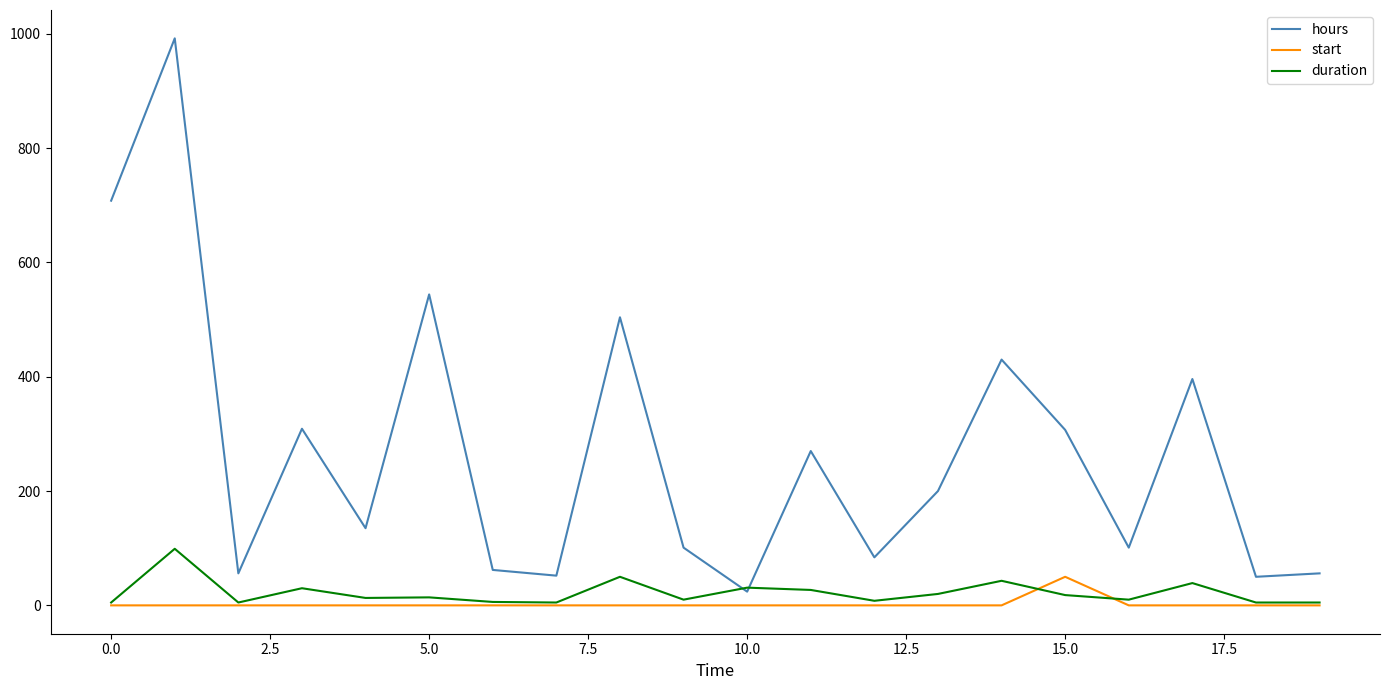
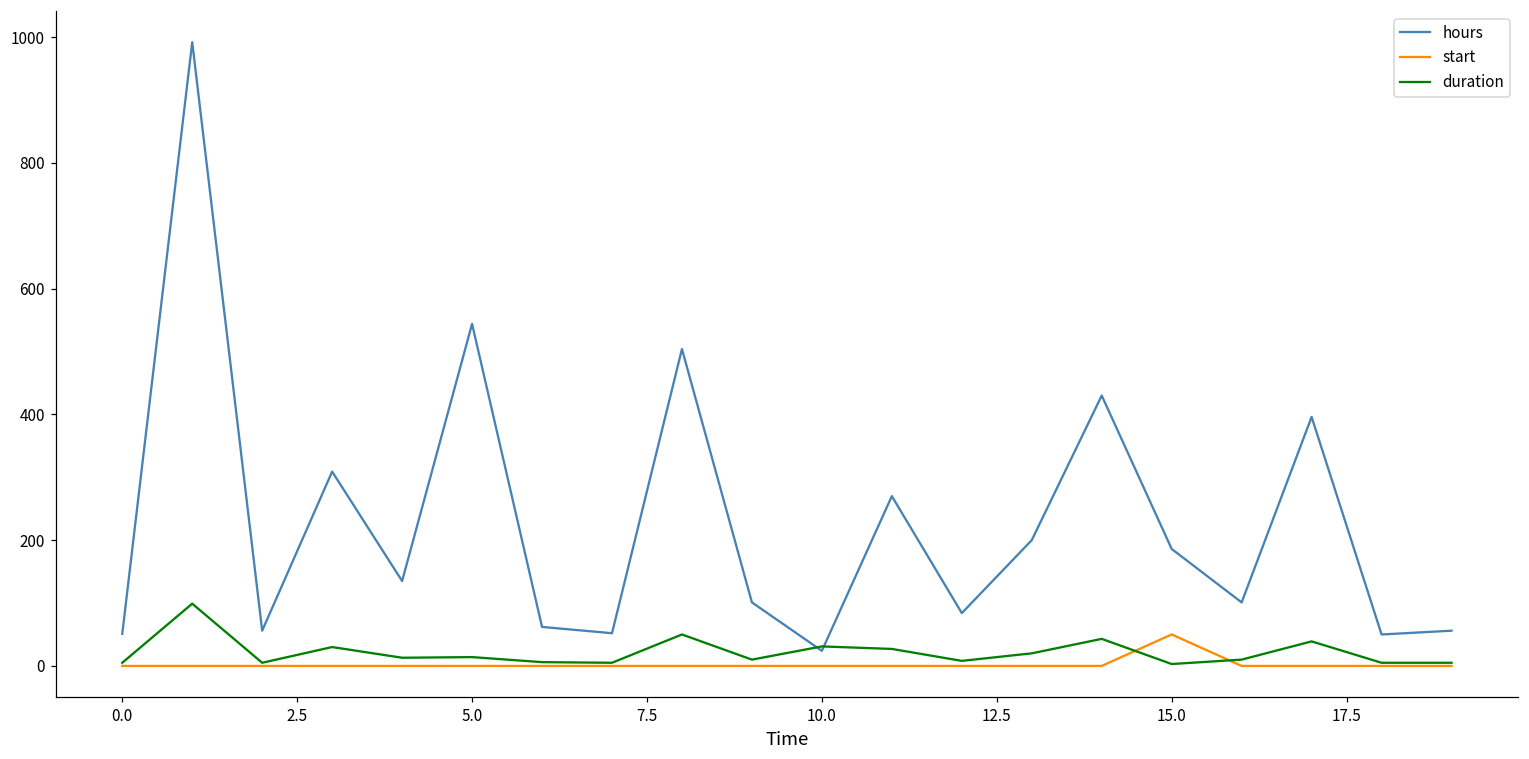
hours, 0.0: 710 -> 50
hours, 15.0: 310 -> 190
duration, 15.0: 20 -> 0
